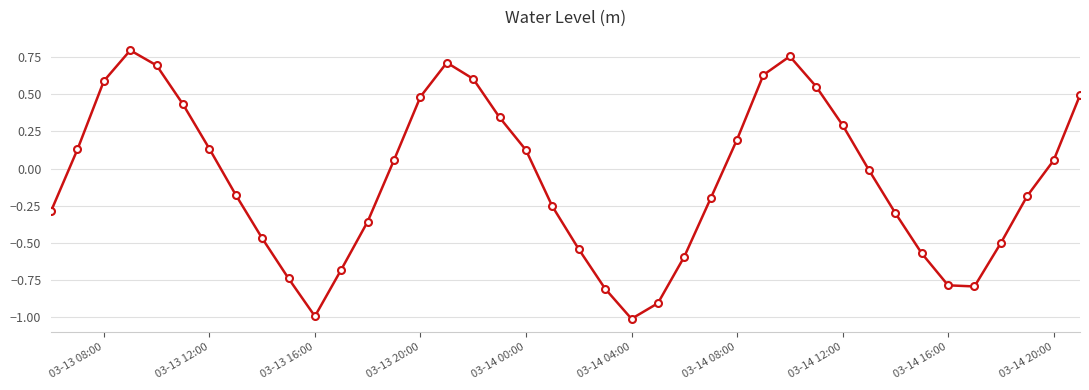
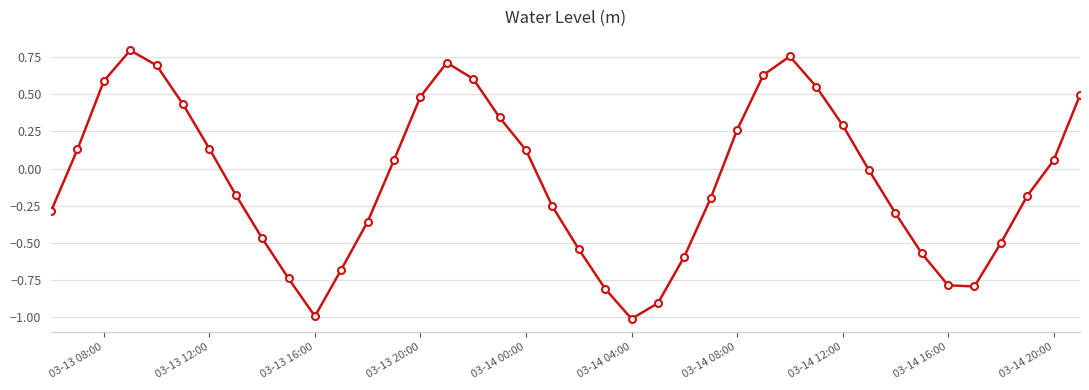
03-14 08:00: 0.20 -> 0.26
